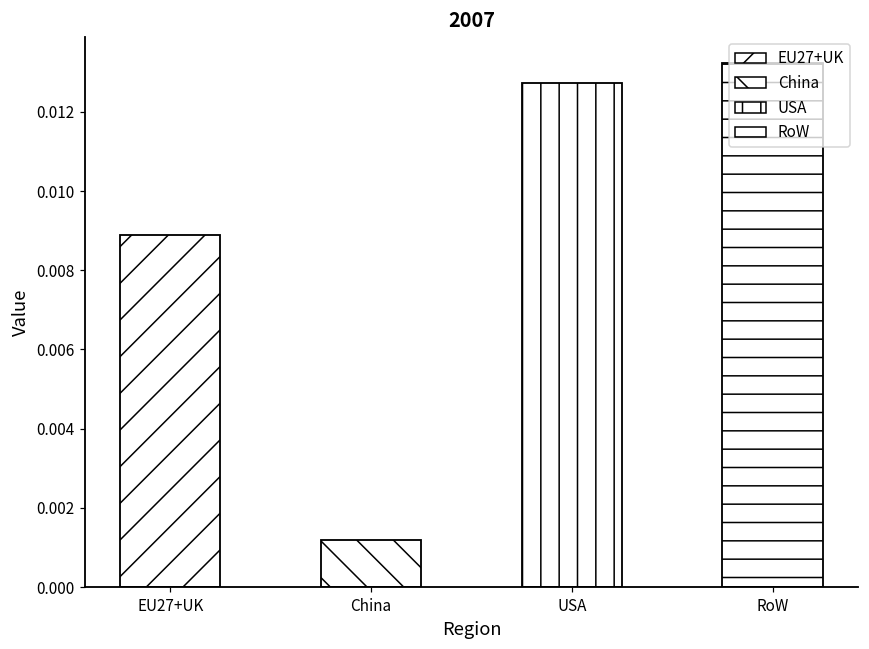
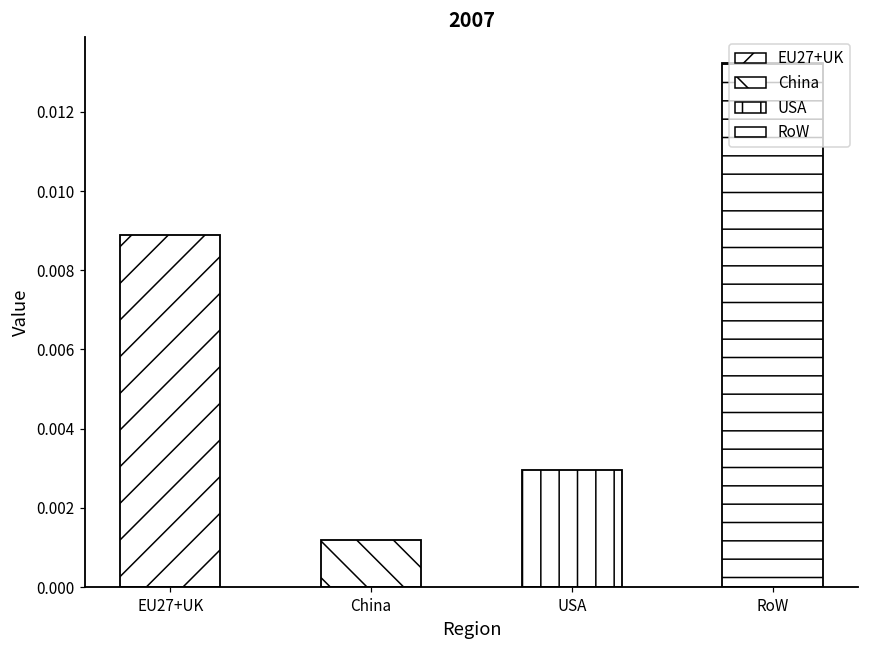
USA: 0.0127 -> 0.0030
